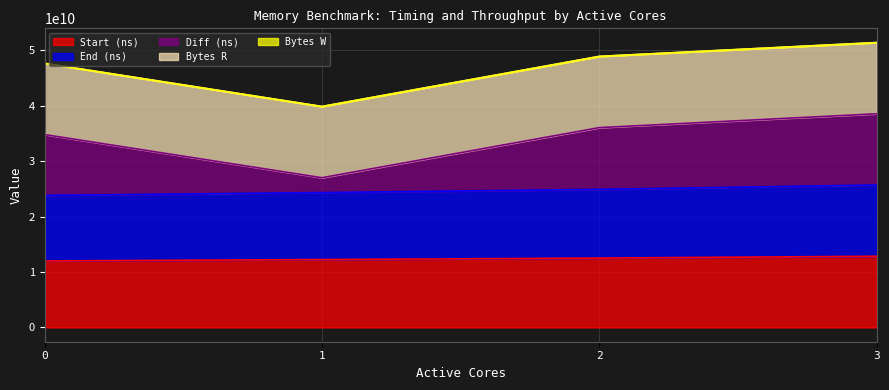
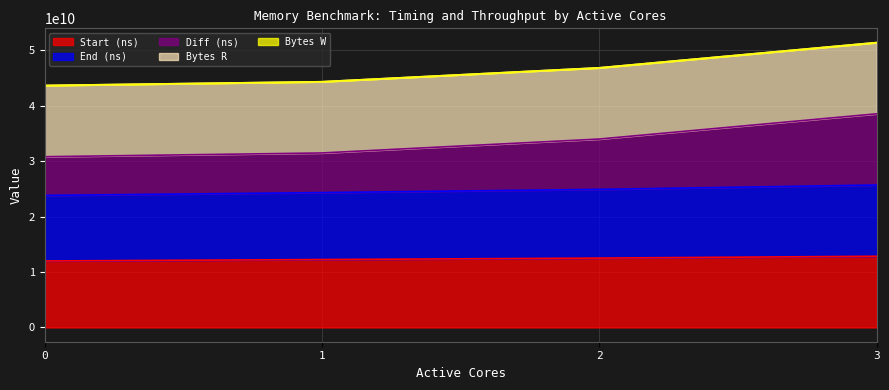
Diff (ns), 0: 11000000000 -> 7000000000
Diff (ns), 1: 3000000000 -> 7000000000
Diff (ns), 2: 11000000000 -> 9000000000
